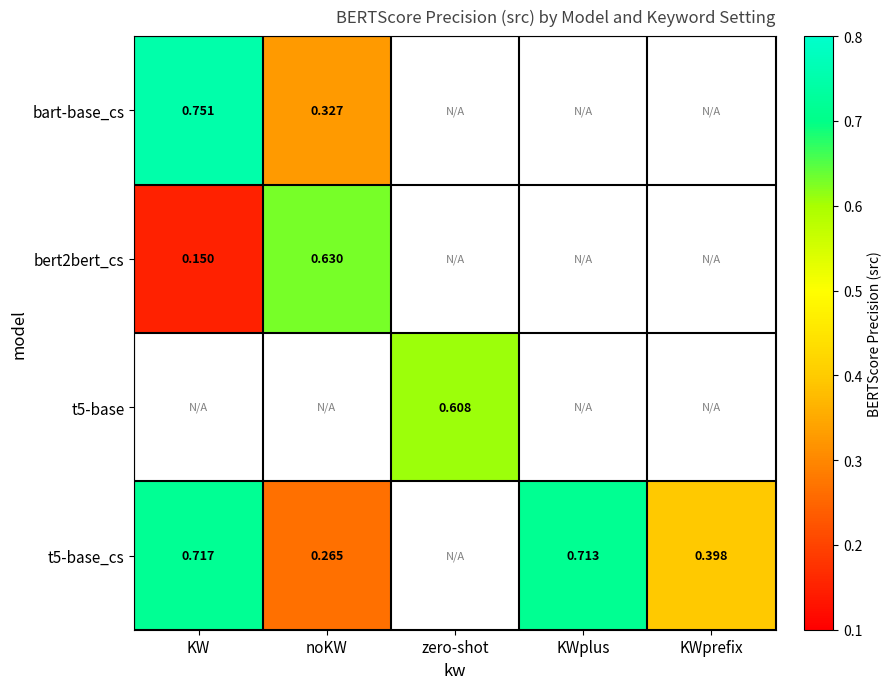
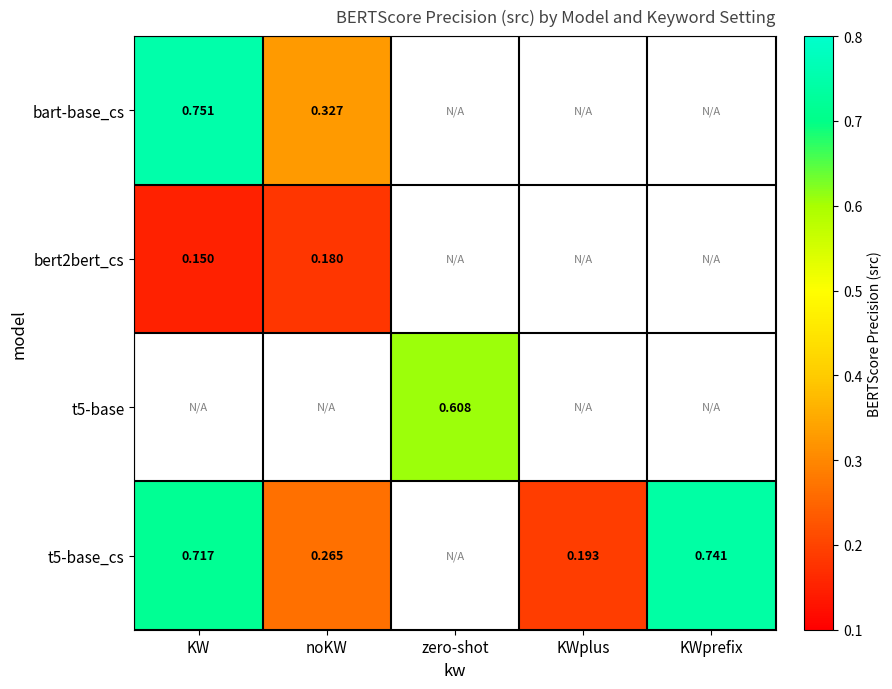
bert2bert_cs, noKW: 0.630 -> 0.180
t5-base_cs, KWplus: 0.713 -> 0.193
t5-base_cs, KWprefix: 0.398 -> 0.741
